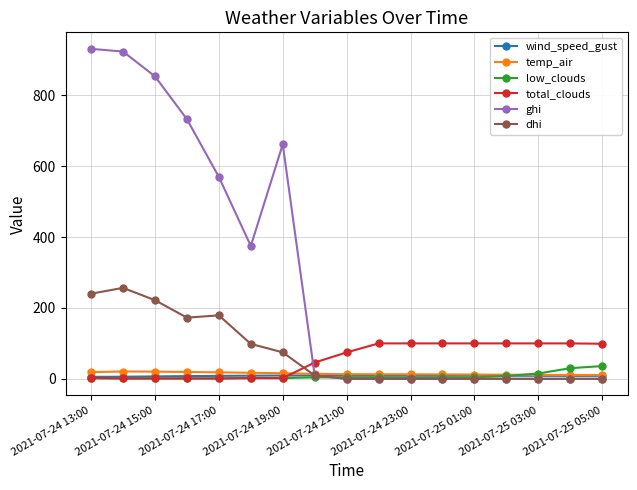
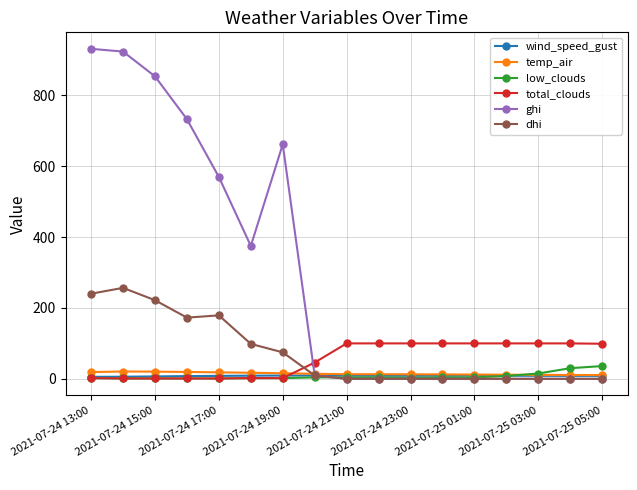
total_clouds, 2021-07-24 21:00: 70 -> 100
